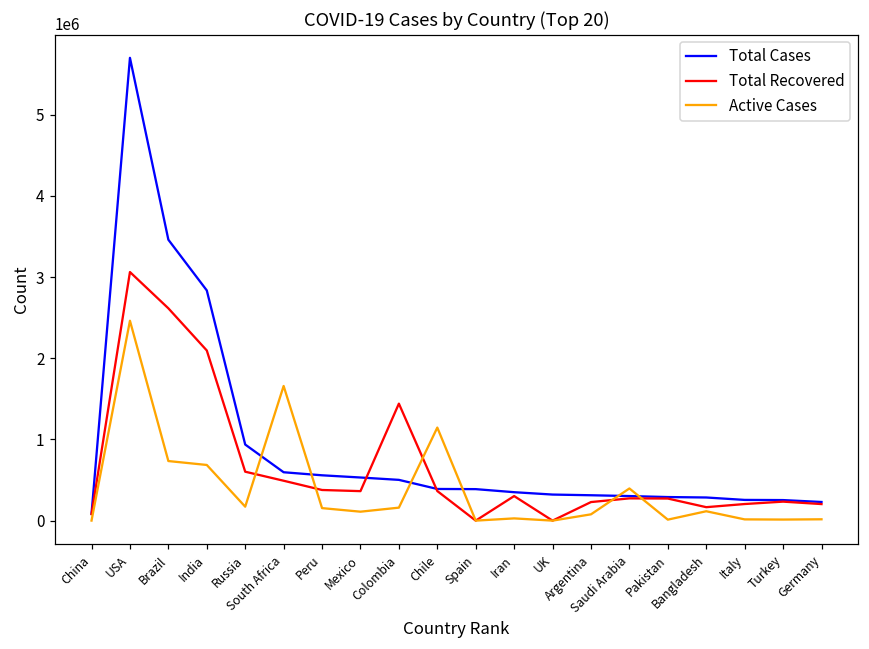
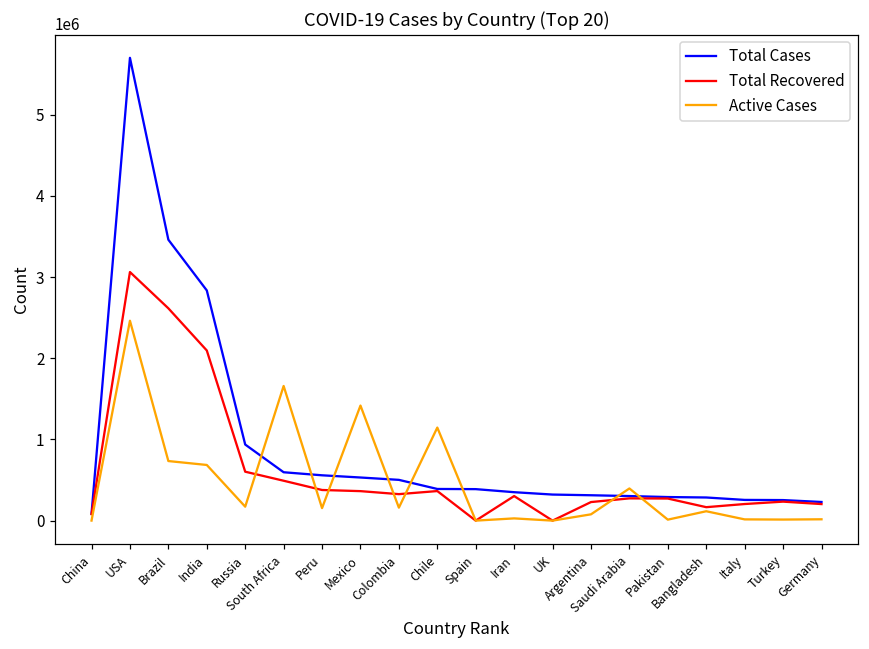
Active Cases, Mexico: 100000 -> 1400000
Total Recovered, Colombia: 1400000 -> 300000
